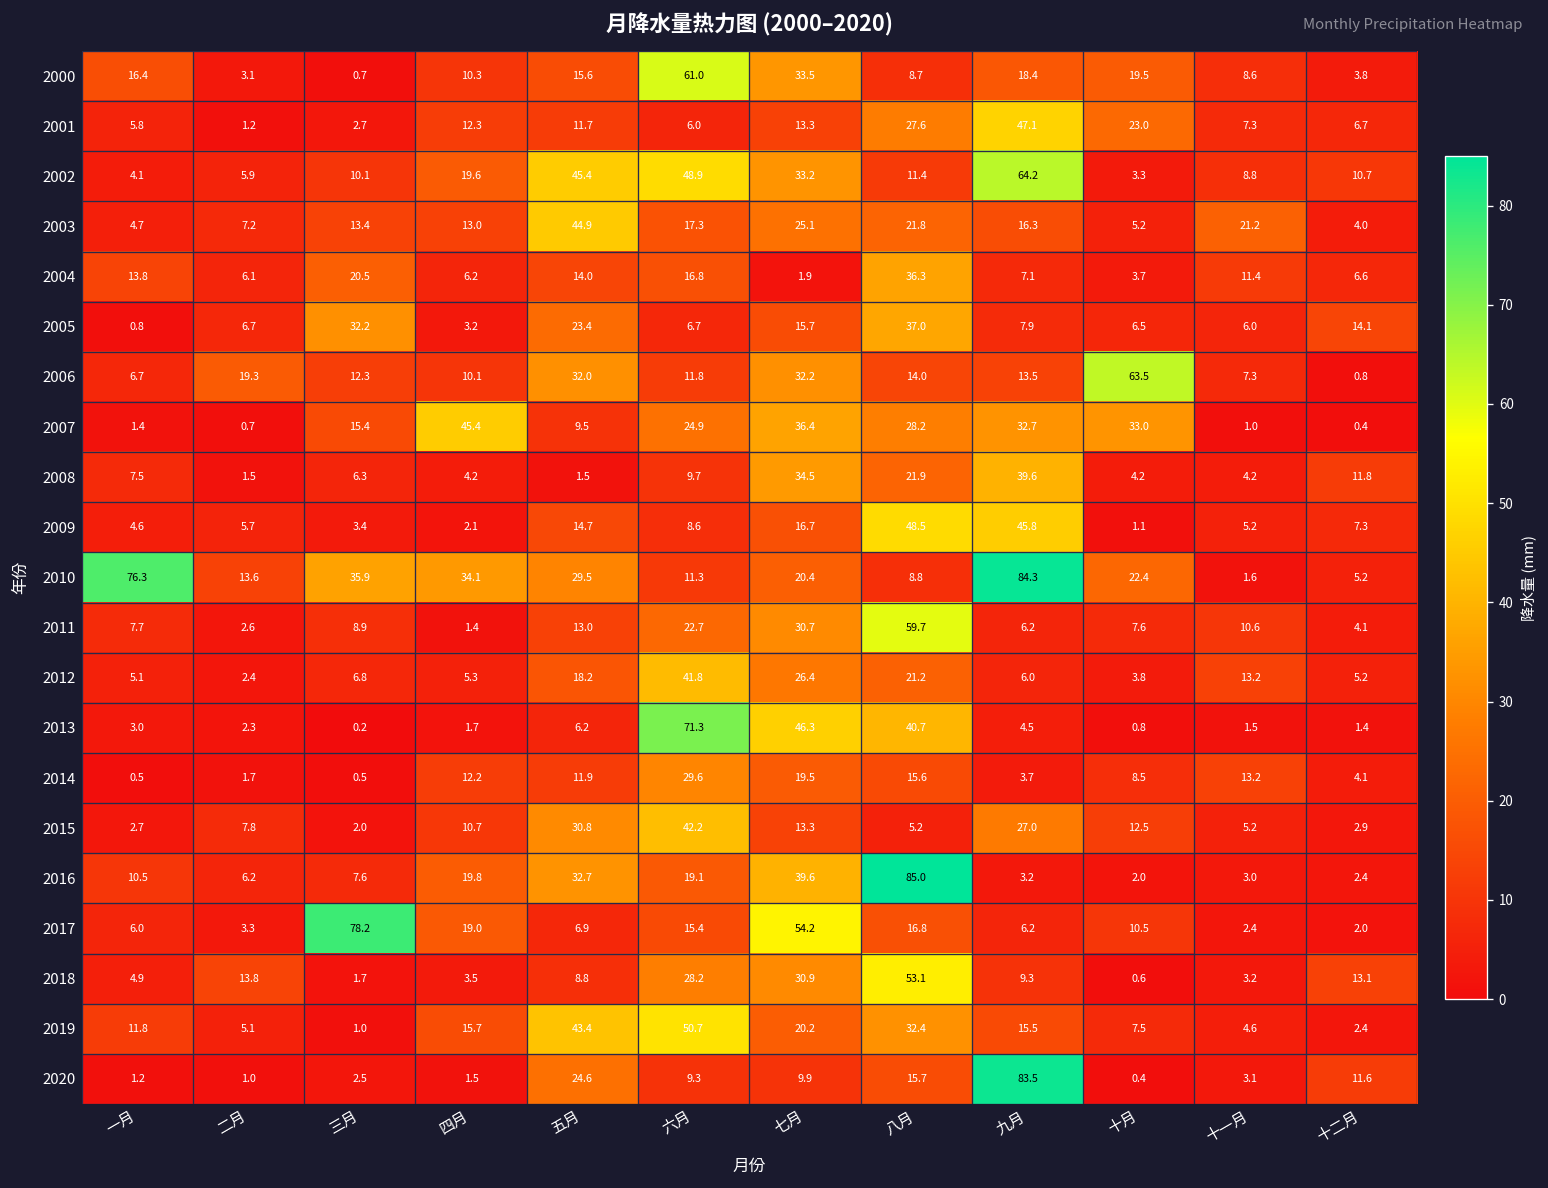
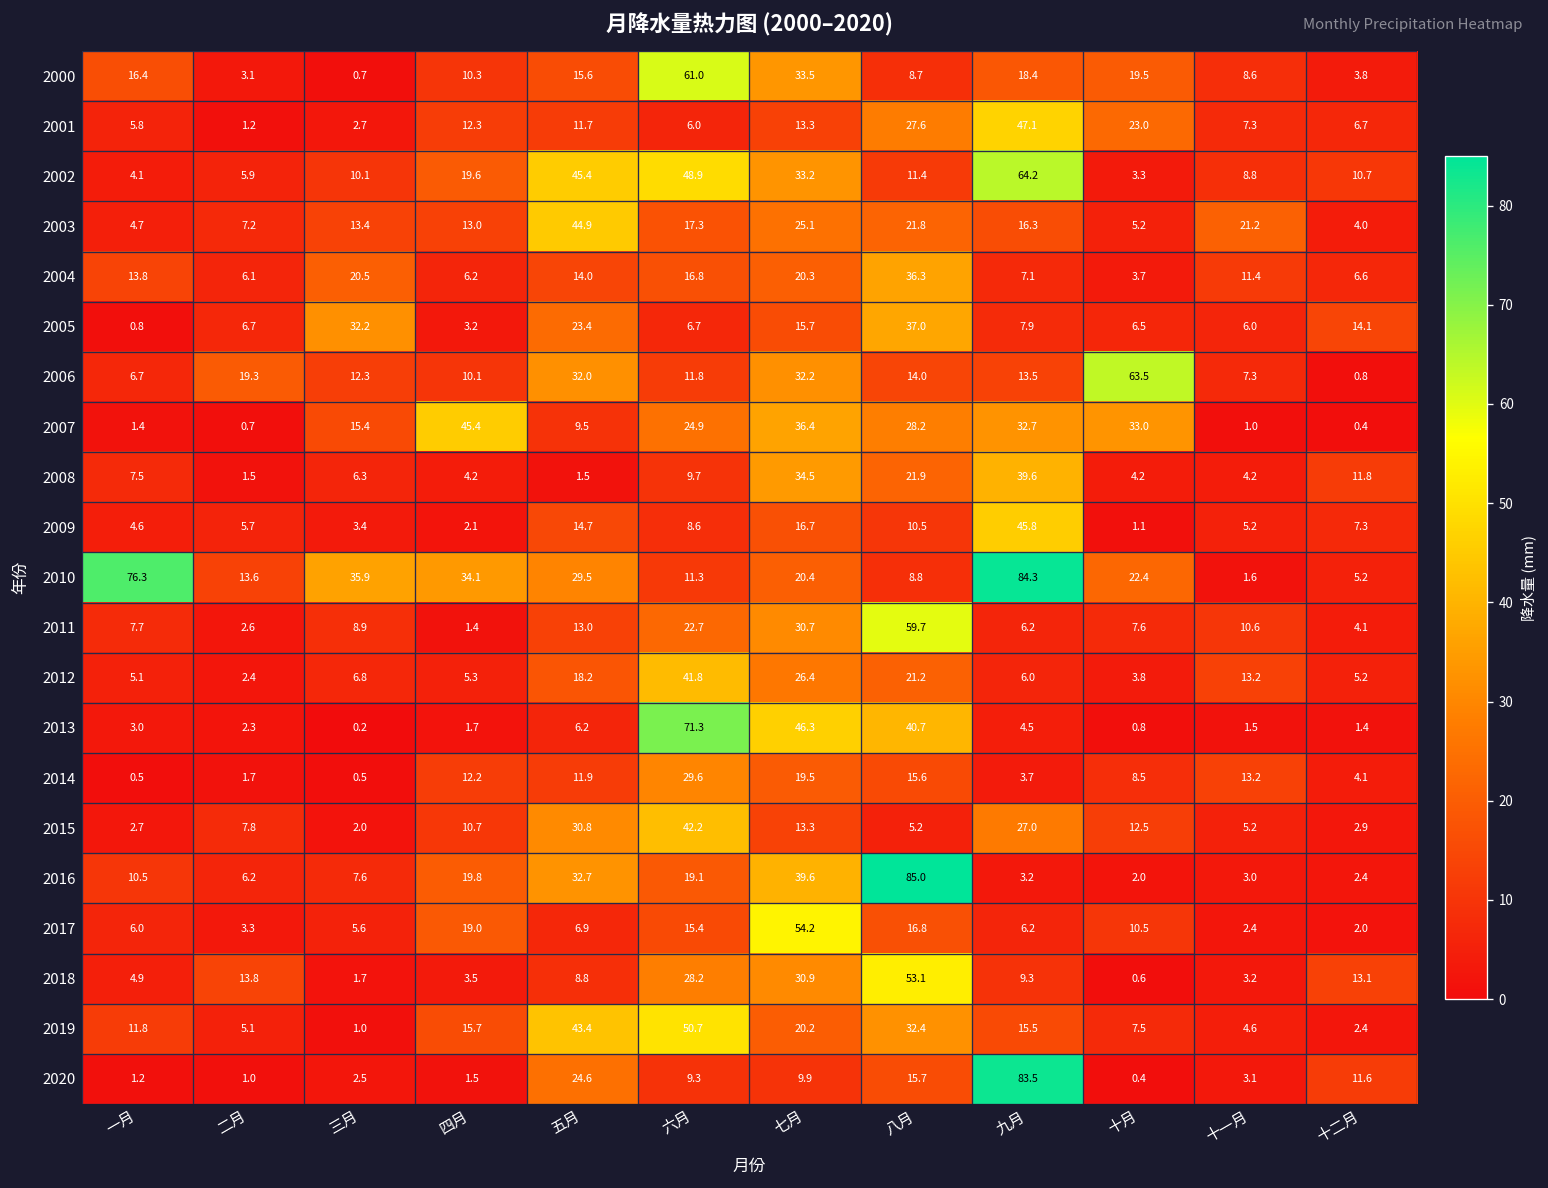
2004, 七月: 1.9 -> 20.3
2009, 八月: 48.5 -> 10.5
2017, 三月: 78.2 -> 5.6
